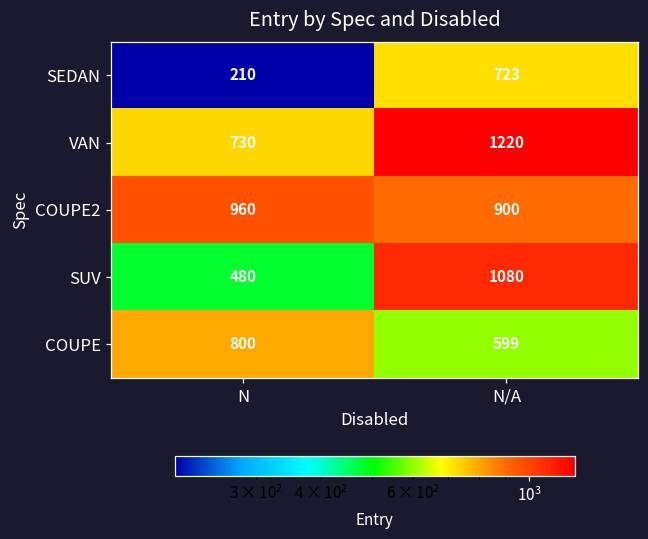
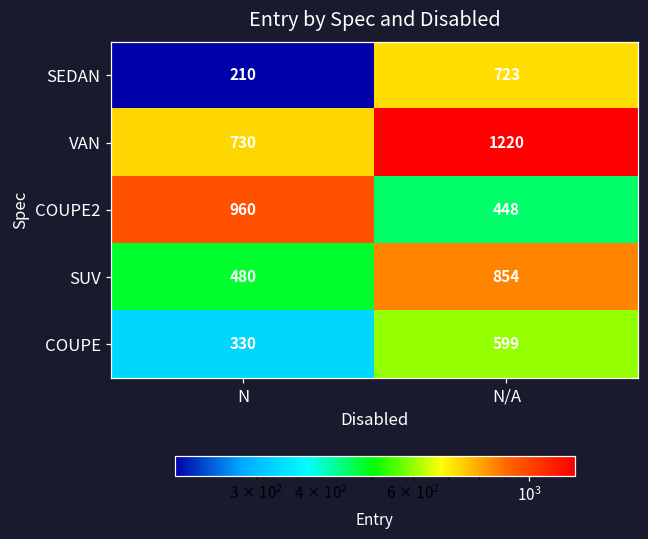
COUPE2, N/A: 900 -> 448
SUV, N/A: 1080 -> 854
COUPE, N: 800 -> 330
